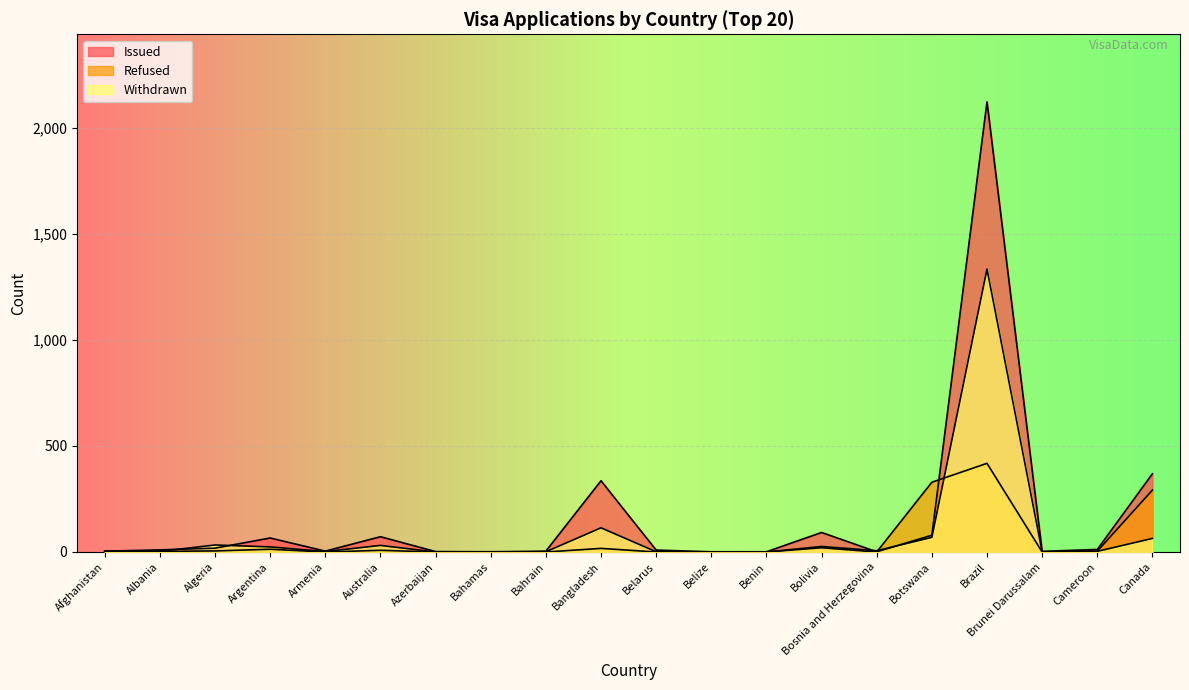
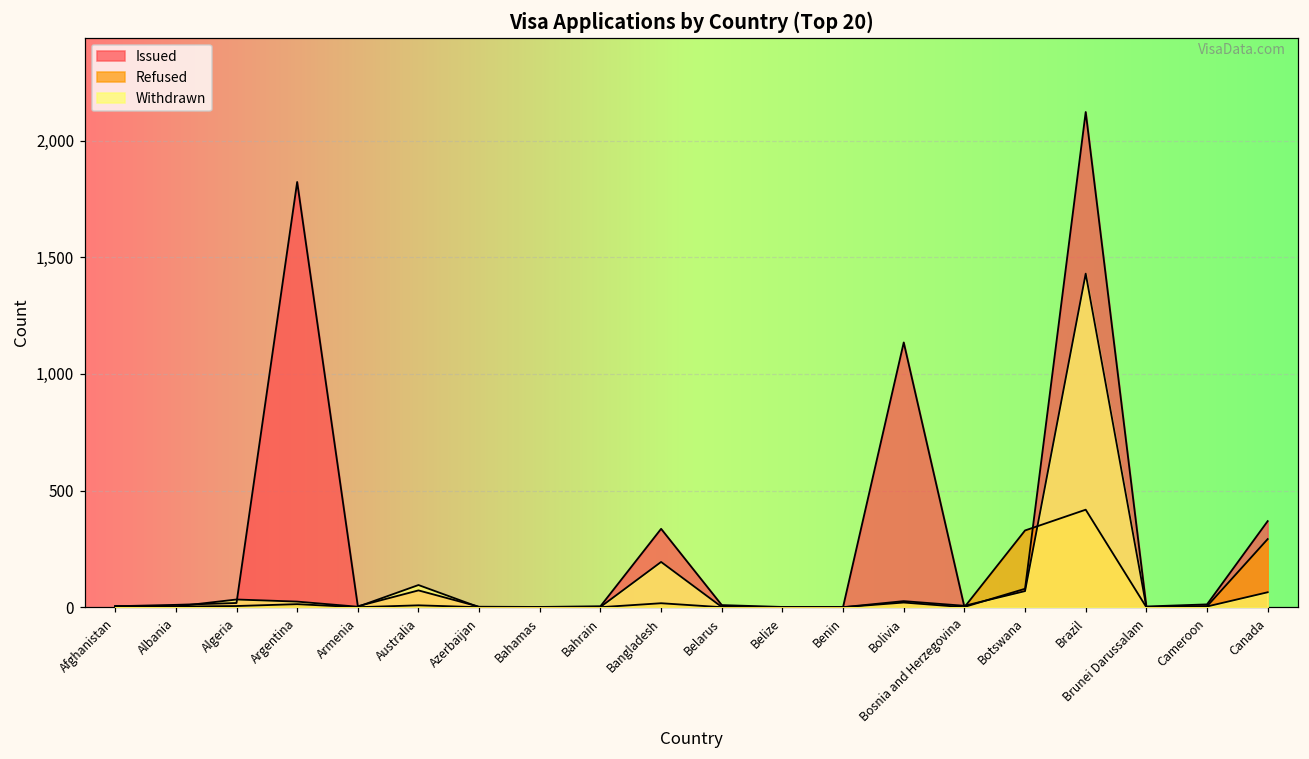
Issued, Argentina: 70 -> 1,820
Withdrawn, Australia: 30 -> 100
Withdrawn, Bangladesh: 110 -> 190
Issued, Bolivia: 90 -> 1,140
Withdrawn, Brazil: 1,330 -> 1,430
